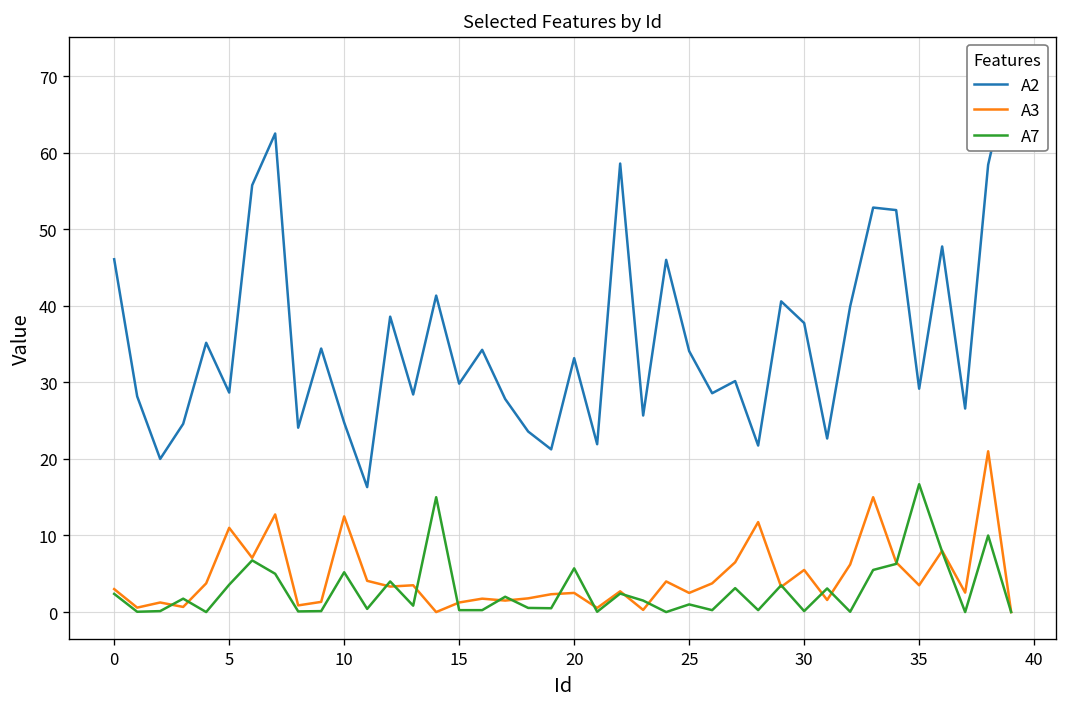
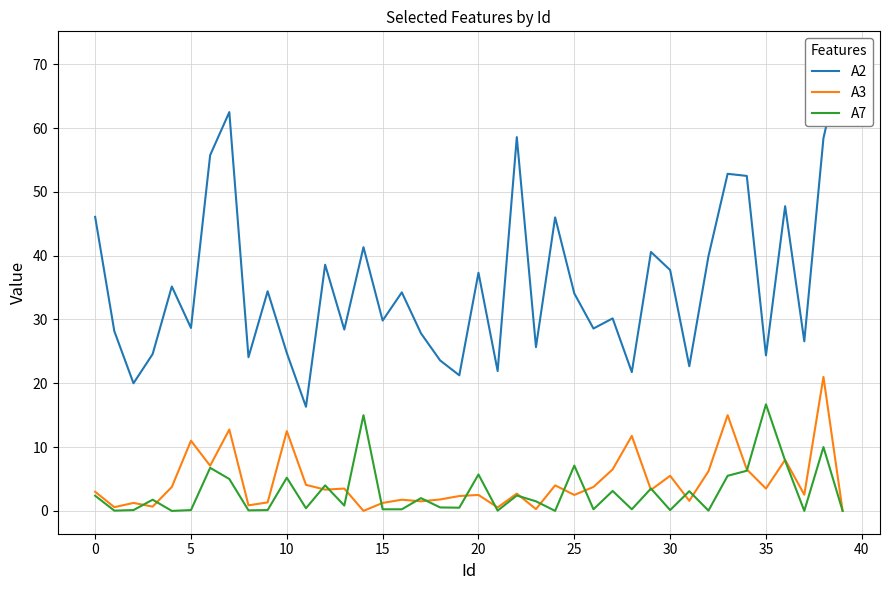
A7, 5: 4 -> 0
A2, 20: 33 -> 37
A7, 25: 1 -> 7
A2, 35: 29 -> 24
